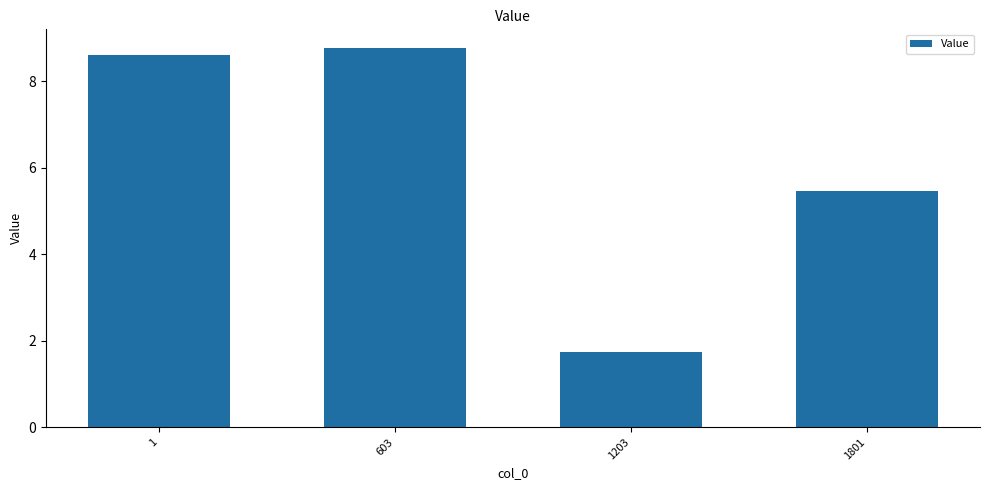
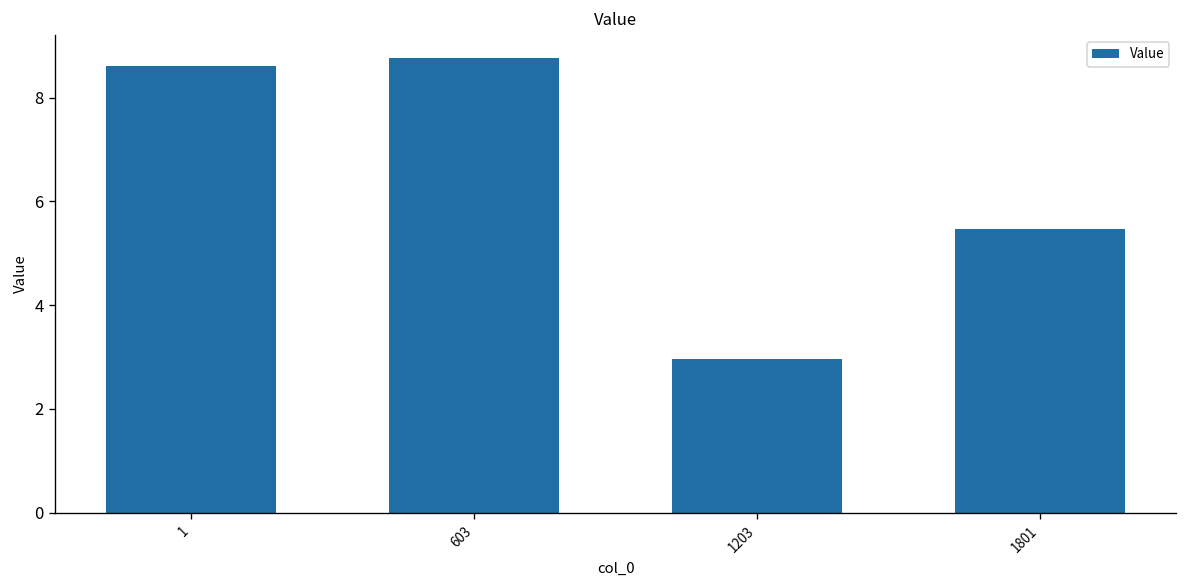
1203: 1.7 -> 3.0
